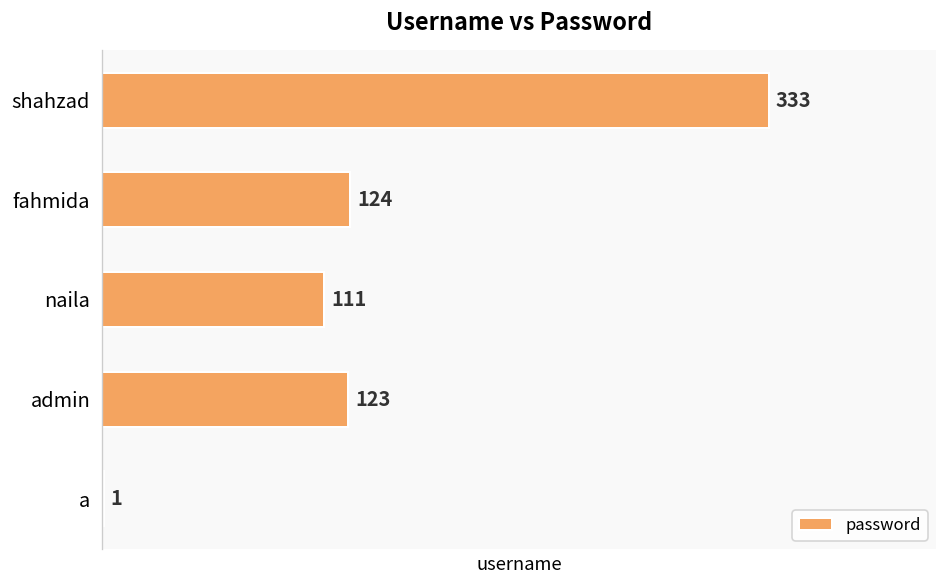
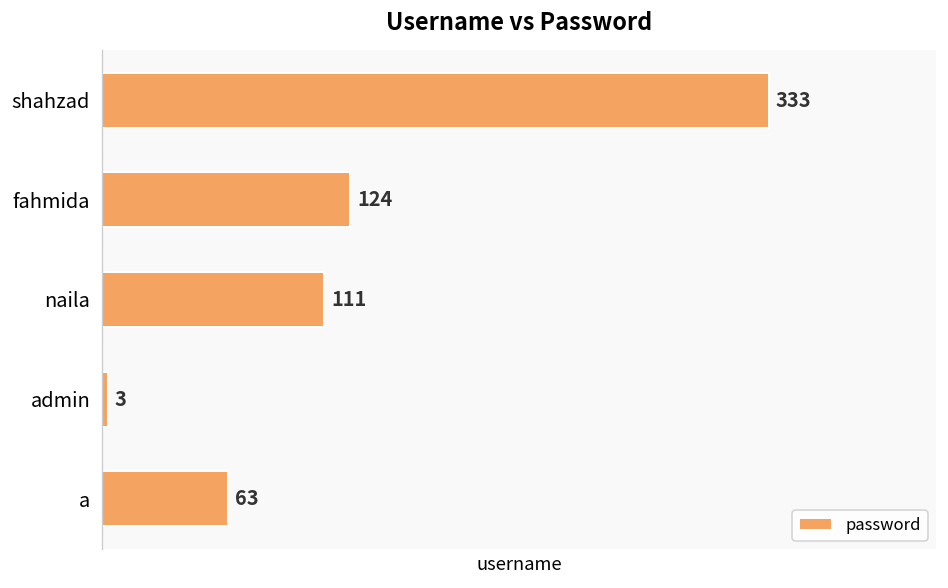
admin: 123 -> 3
a: 1 -> 63
